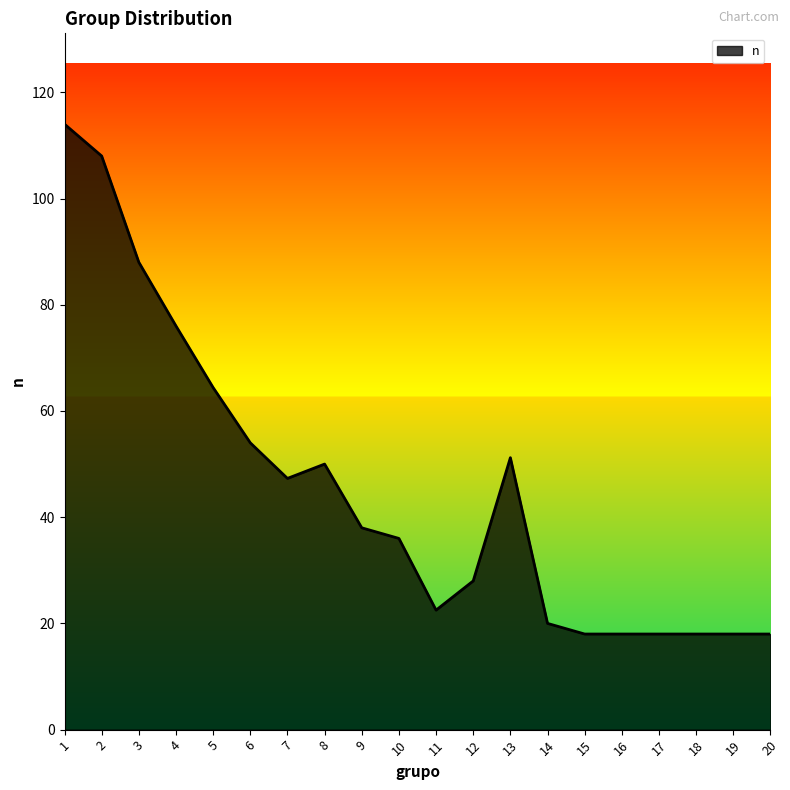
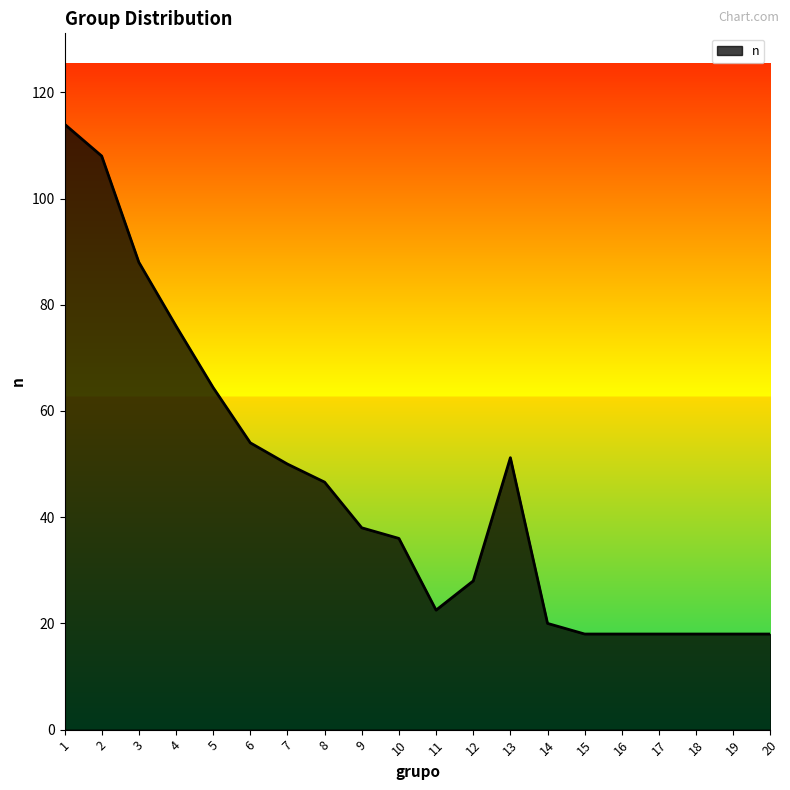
7: 47 -> 50
8: 50 -> 47
